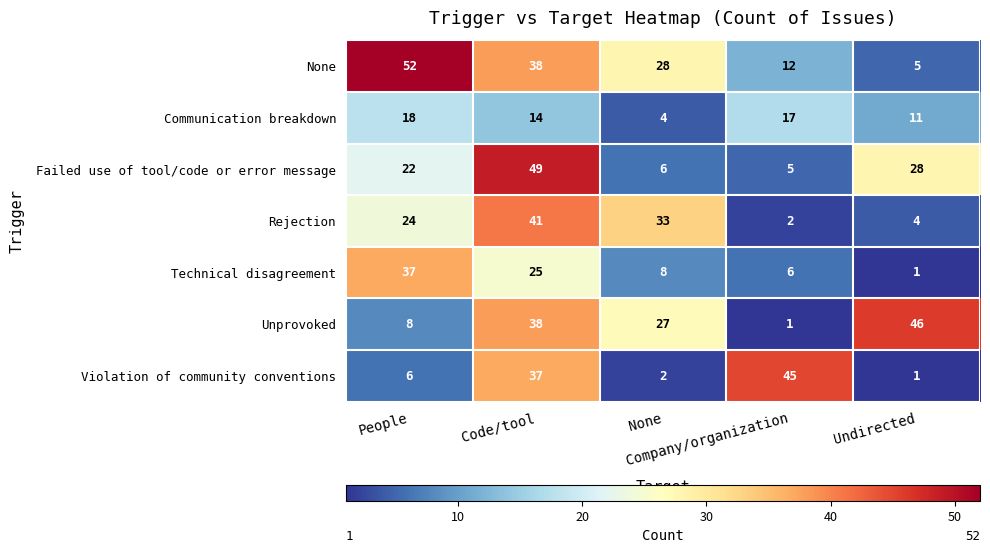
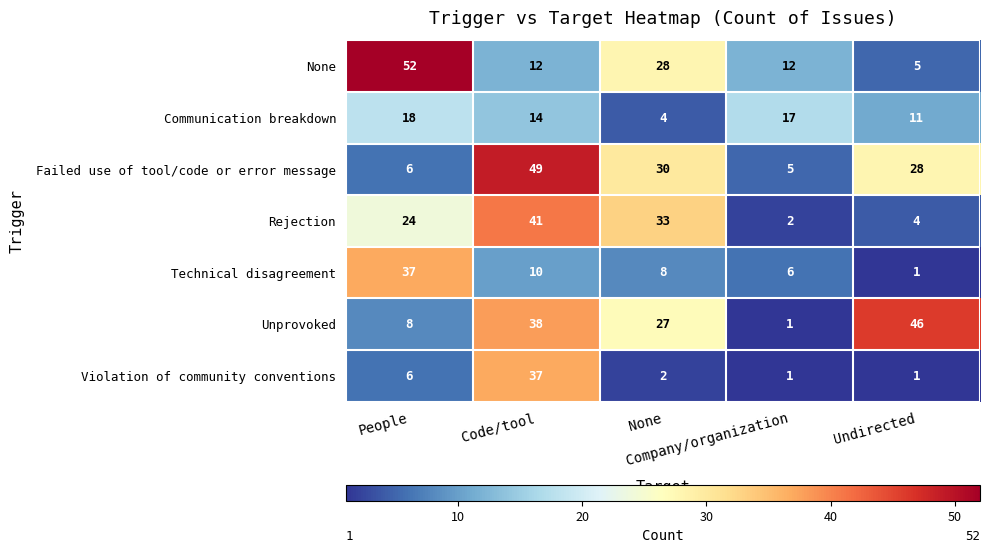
None, Code/tool: 38 -> 12
Failed use of tool/code or error message, People: 22 -> 6
Failed use of tool/code or error message, None: 6 -> 30
Technical disagreement, Code/tool: 25 -> 10
Violation of community conventions, Company/organization: 45 -> 1
